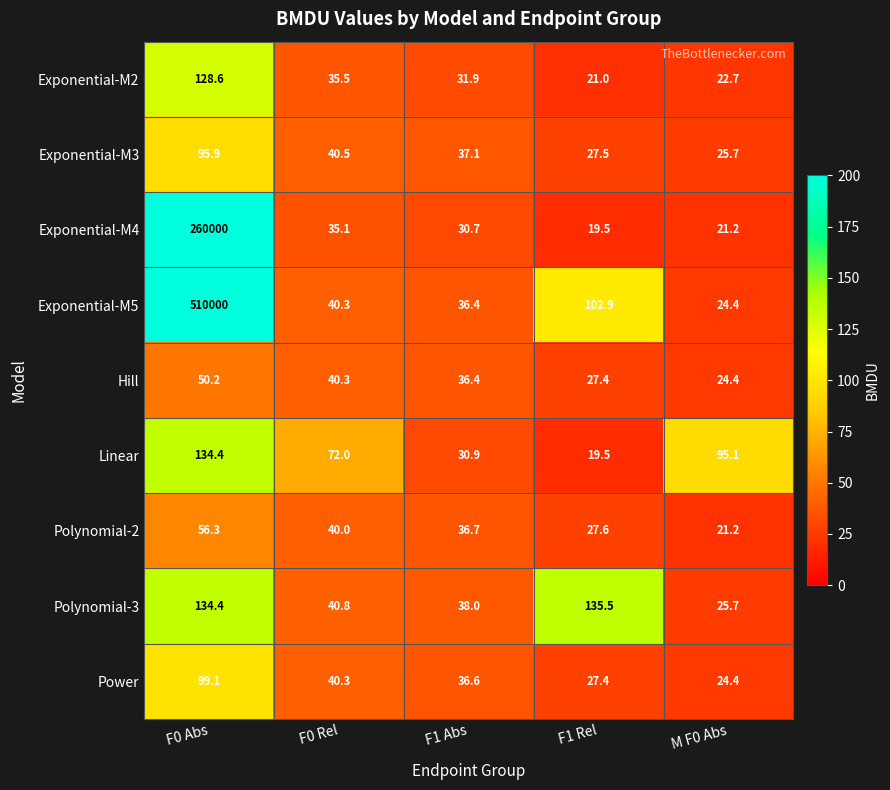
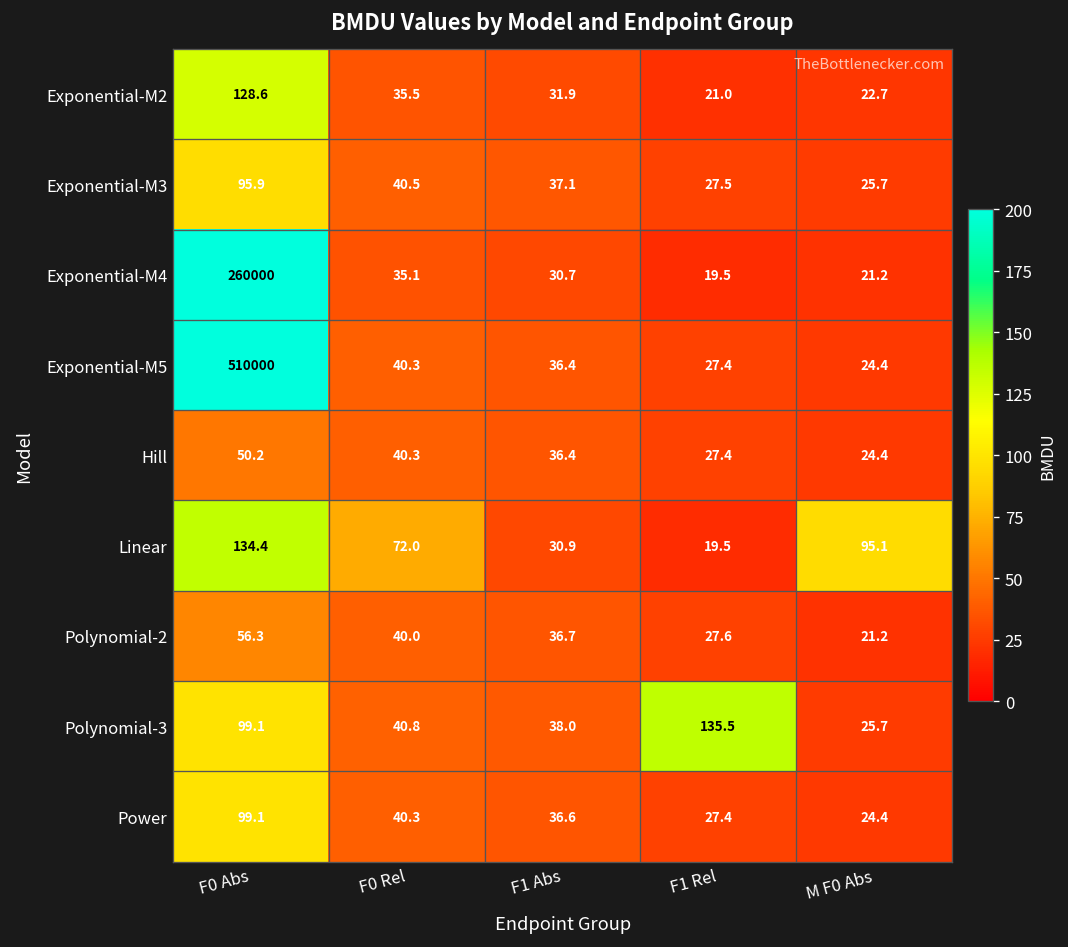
Exponential-M5, F1 Rel: 102.9 -> 27.4
Polynomial-3, F0 Abs: 134.4 -> 99.1
